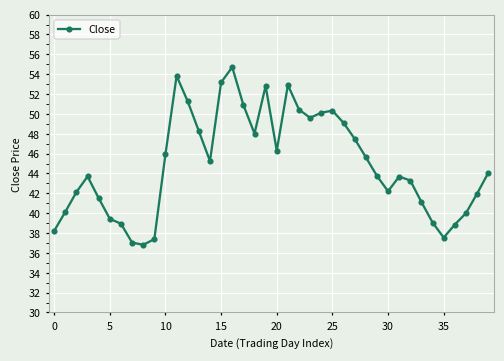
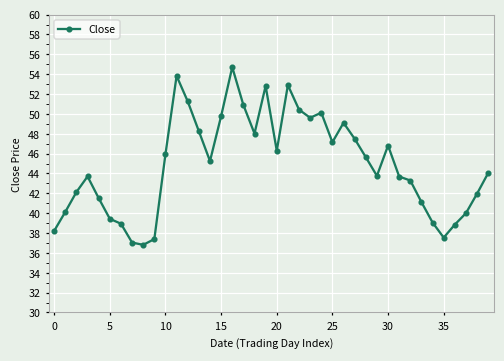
15: 53 -> 50
25: 50 -> 47
30: 42 -> 47
